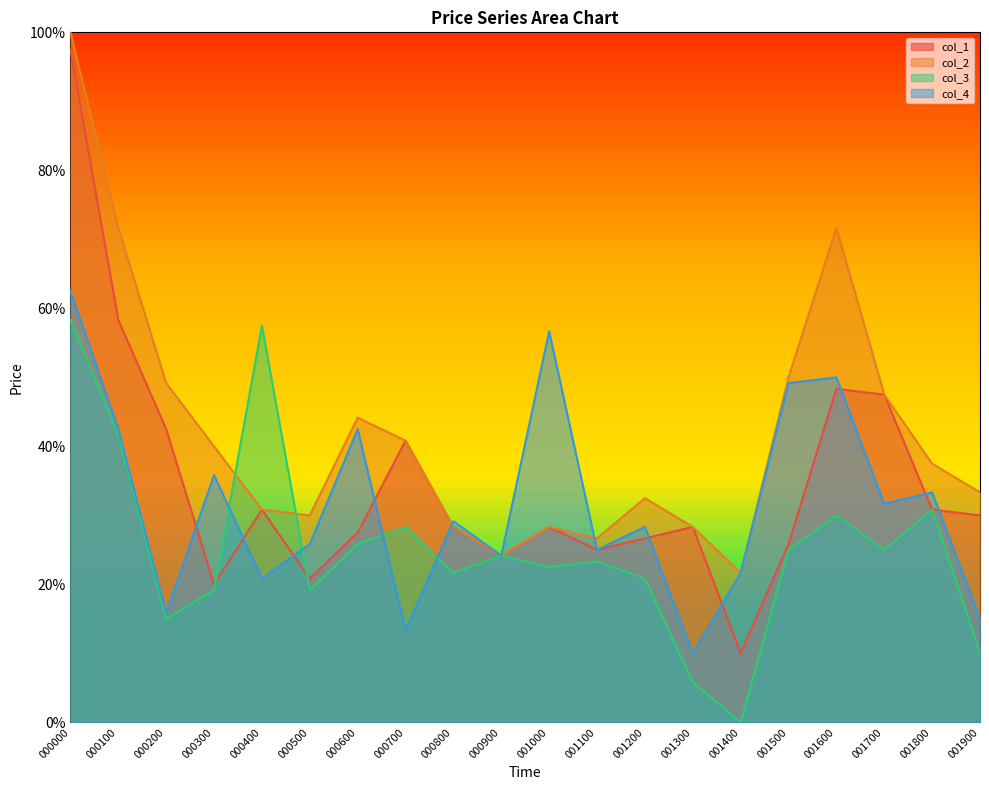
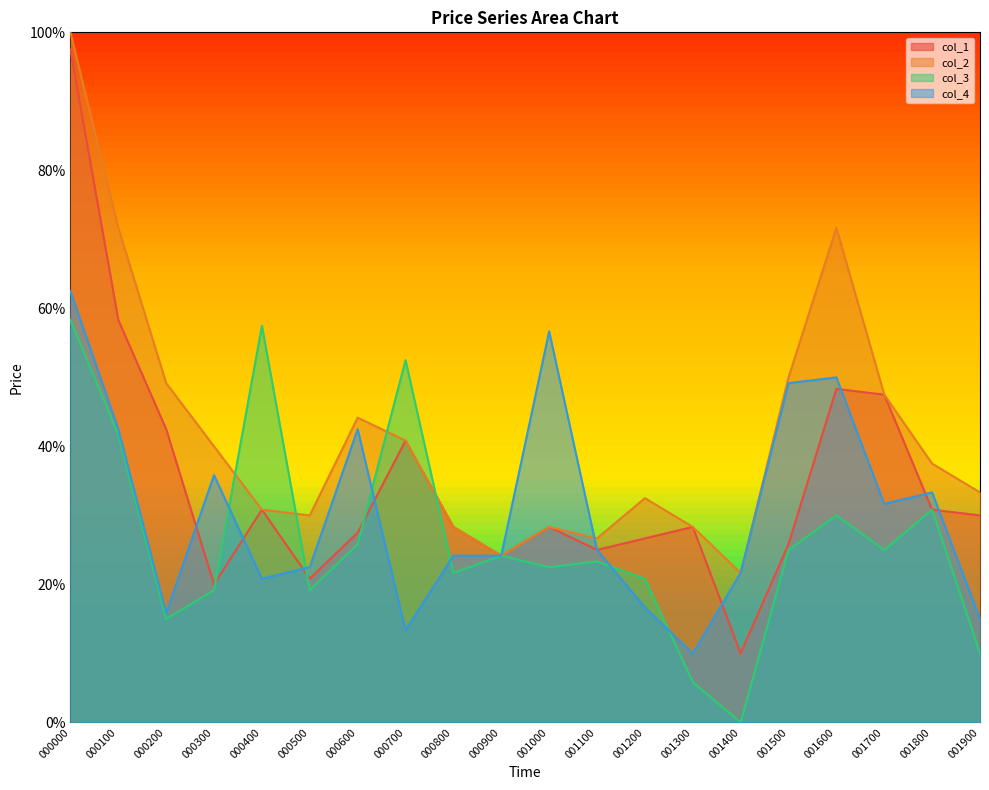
col_4, 000500: 26% -> 22%
col_3, 000700: 28% -> 52%
col_4, 000800: 29% -> 24%
col_4, 001200: 28% -> 17%
